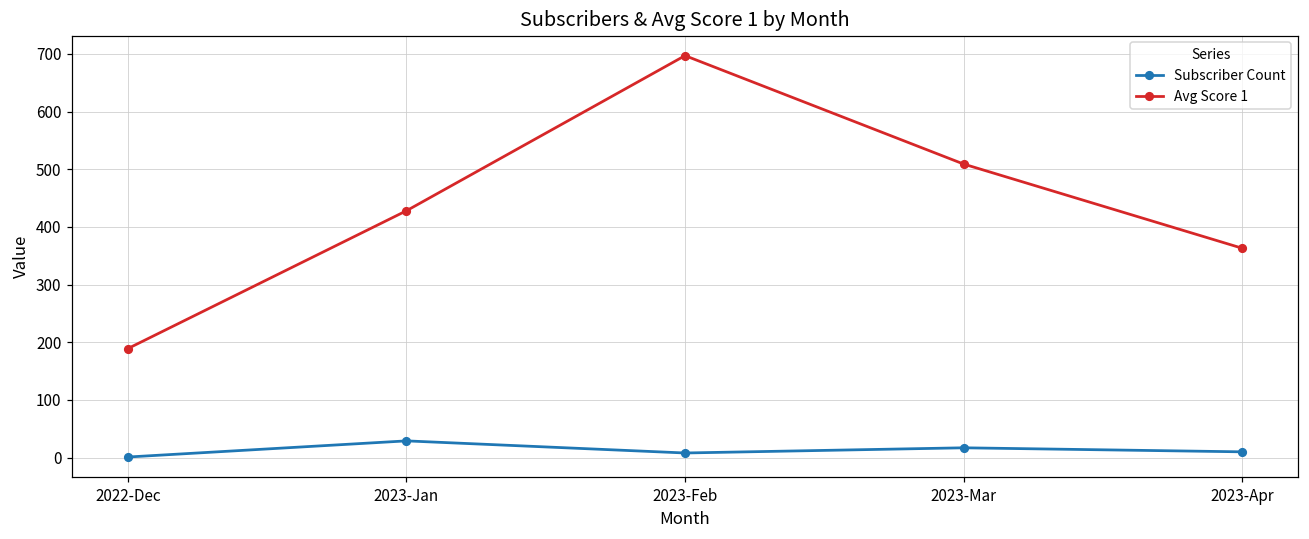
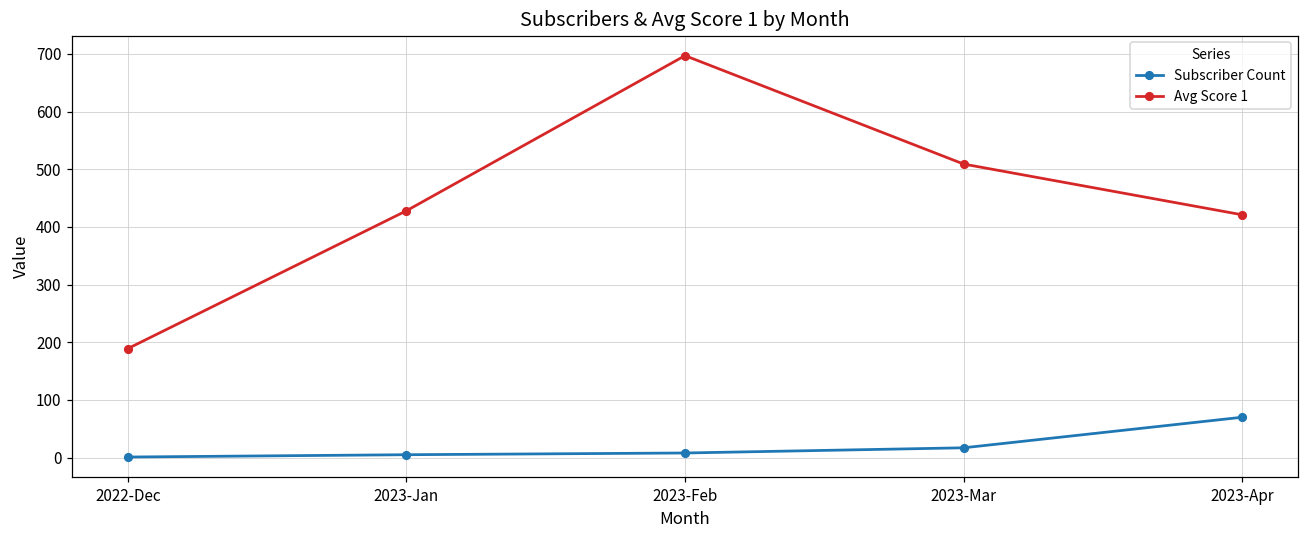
Subscriber Count, 2023-Jan: 30 -> 10
Subscriber Count, 2023-Apr: 10 -> 70
Avg Score 1, 2023-Apr: 360 -> 420
